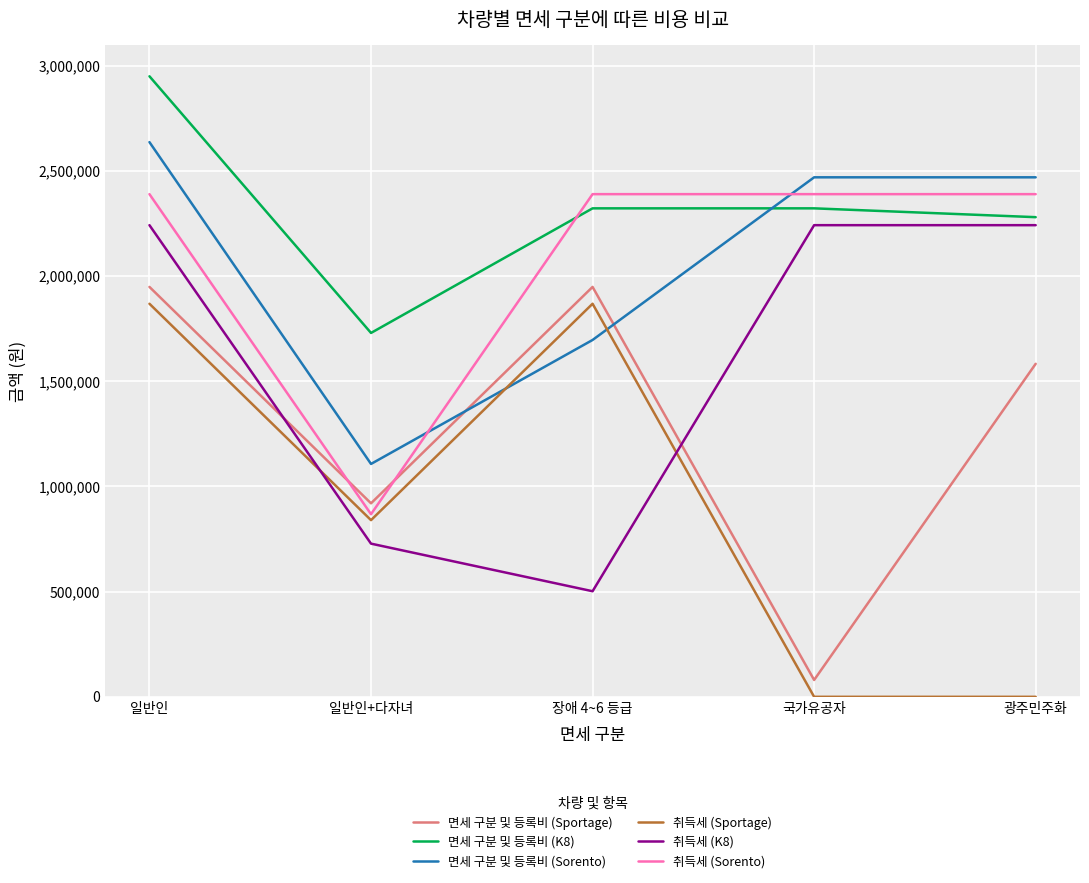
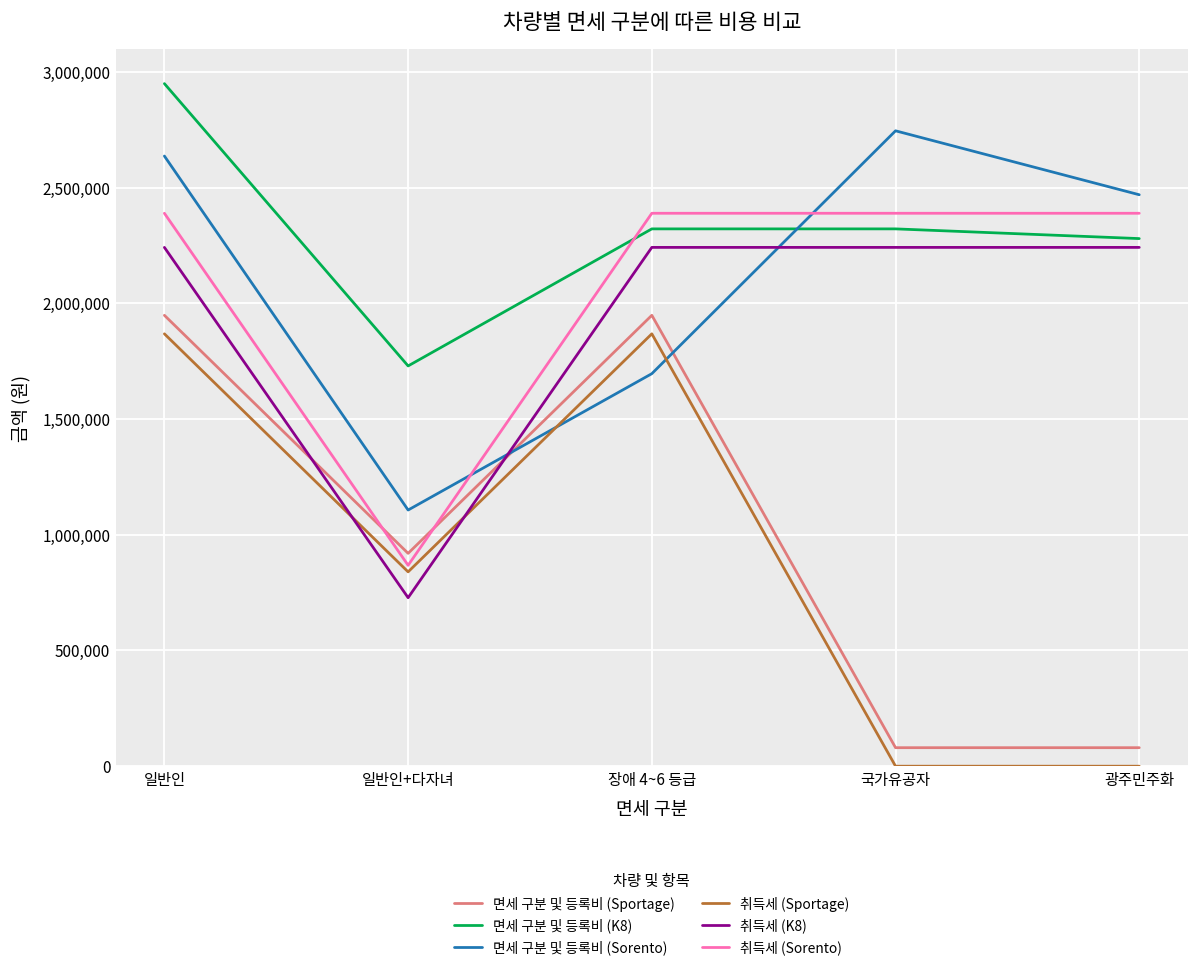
취득세 (K8), 장애 4~6 등급: 500,000 -> 2,240,000
면세 구분 및 등록비 (Sorento), 국가유공자: 2,470,000 -> 2,750,000
면세 구분 및 등록비 (Sportage), 광주민주화: 1,580,000 -> 80,000
